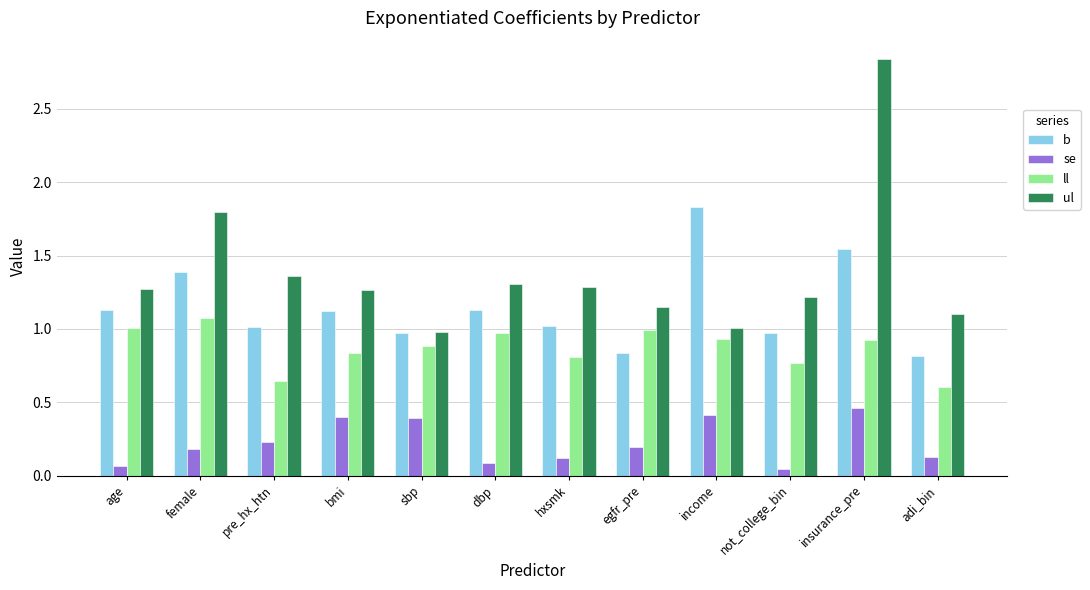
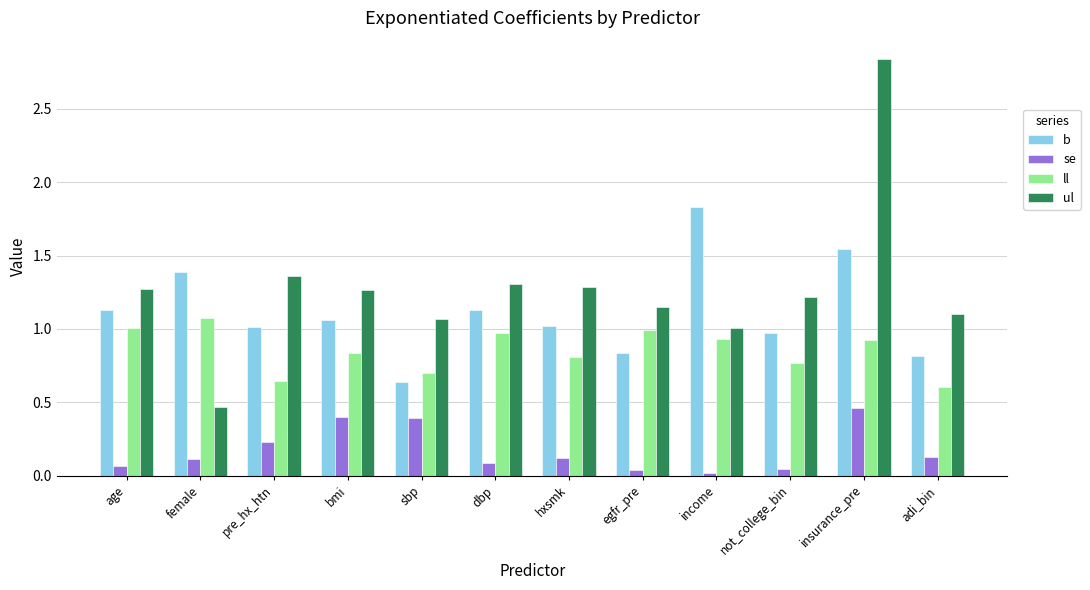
se, female: 0.18 -> 0.11
ul, female: 1.80 -> 0.47
b, bmi: 1.12 -> 1.06
b, sbp: 0.97 -> 0.64
ll, sbp: 0.88 -> 0.70
ul, sbp: 0.98 -> 1.07
se, egfr_pre: 0.20 -> 0.04
se, income: 0.41 -> 0.02
